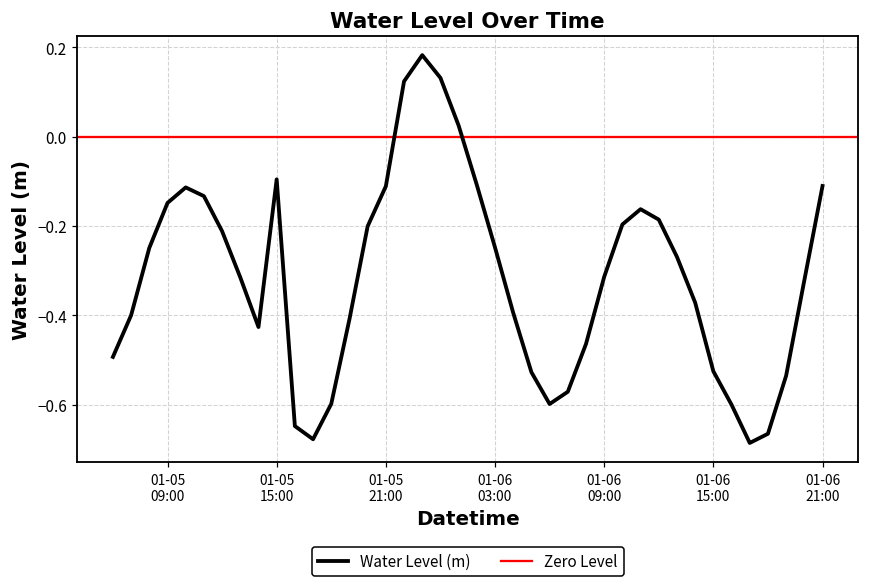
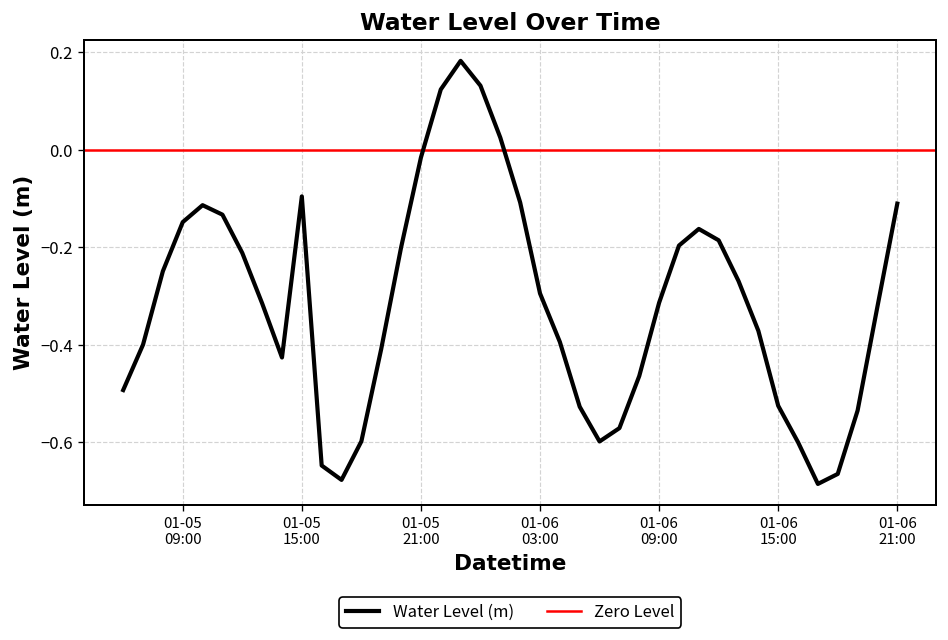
01-05 21:00: -0.11 -> -0.02
01-06 03:00: -0.25 -> -0.29
